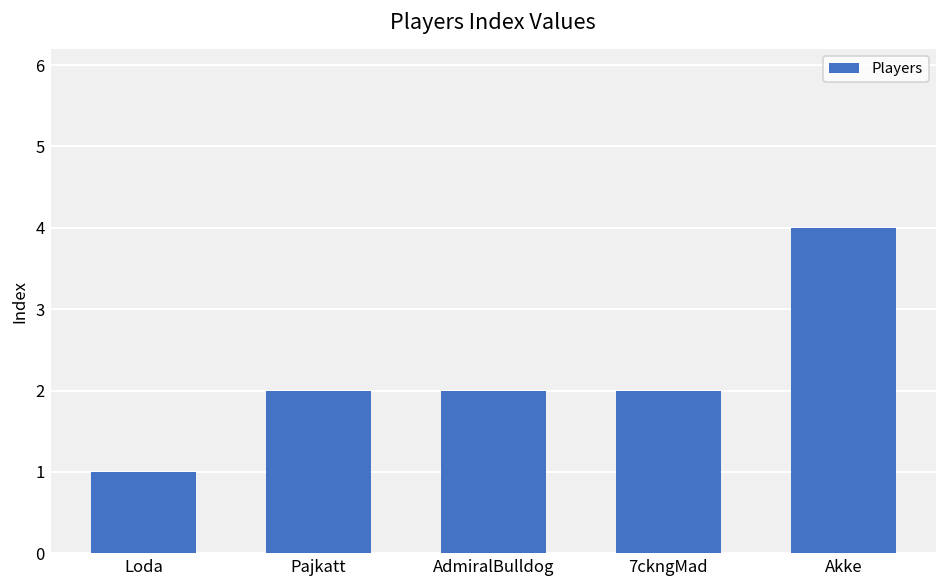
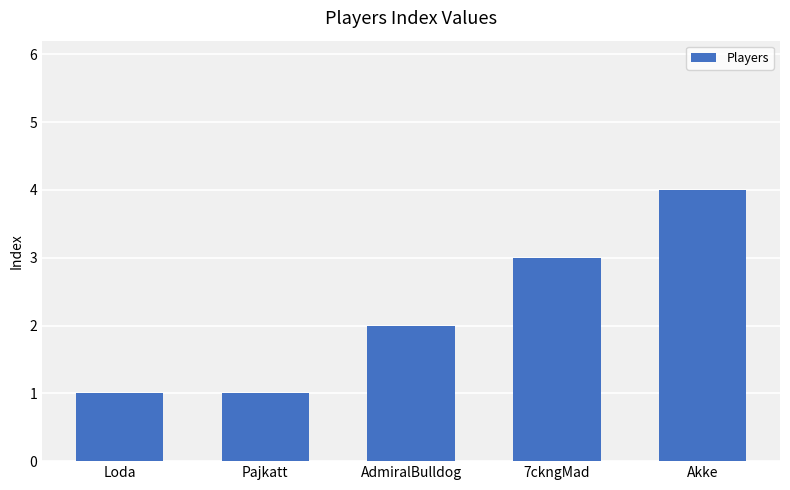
Pajkatt: 2 -> 1
7ckngMad: 2 -> 3
